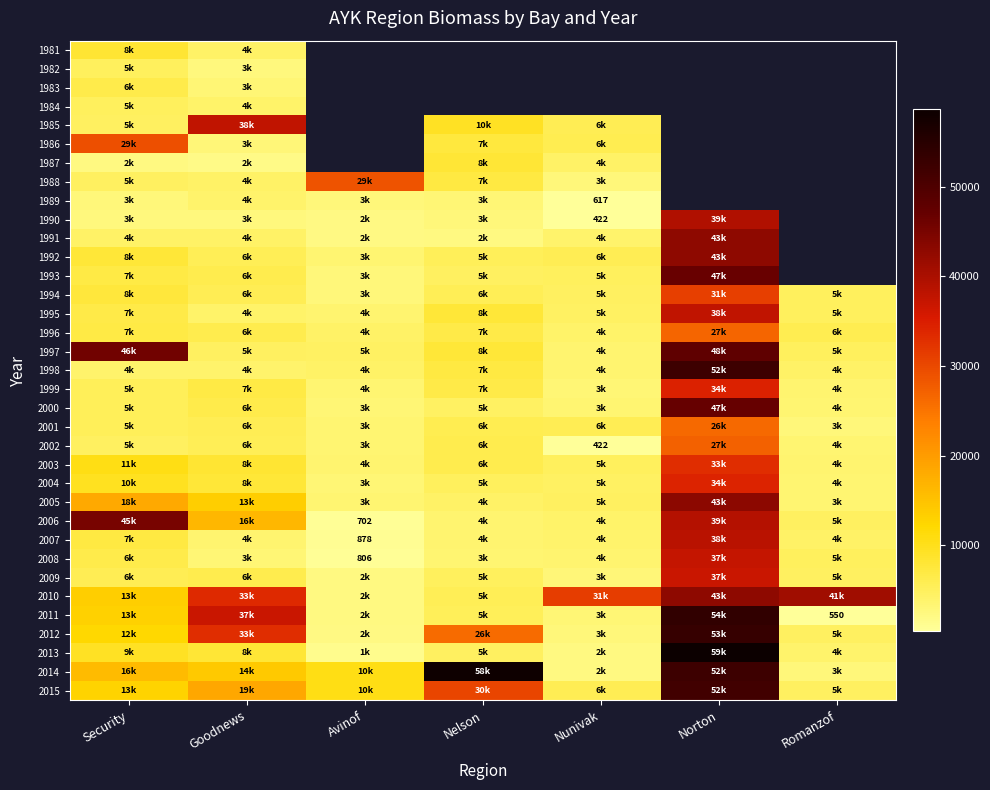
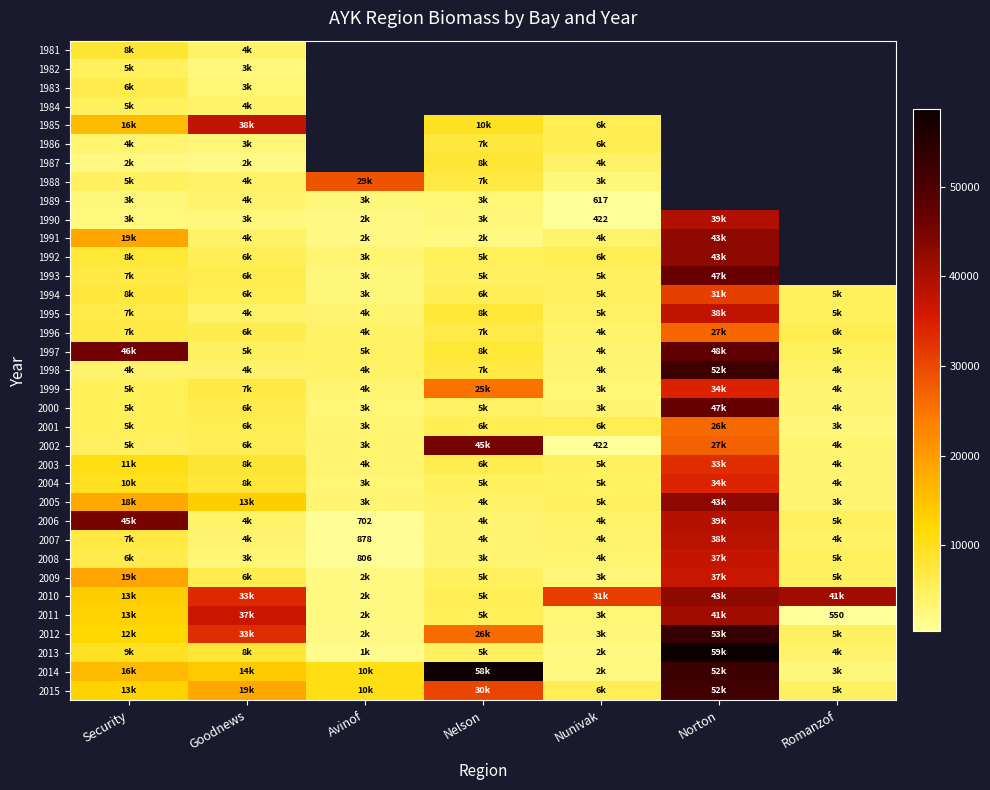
1985, Security: 5k -> 16k
1986, Security: 29k -> 4k
1991, Security: 4k -> 19k
1999, Nelson: 7k -> 25k
2002, Nelson: 6k -> 45k
2006, Goodnews: 16k -> 4k
2009, Security: 6k -> 19k
2011, Norton: 54k -> 41k
